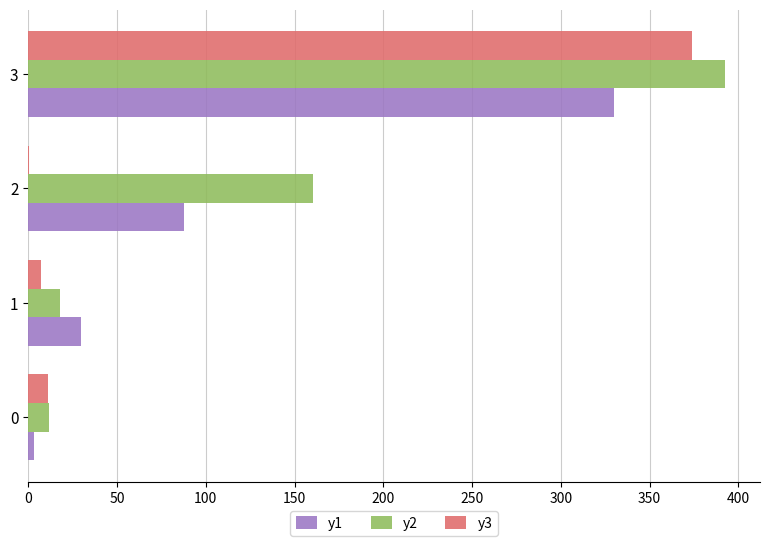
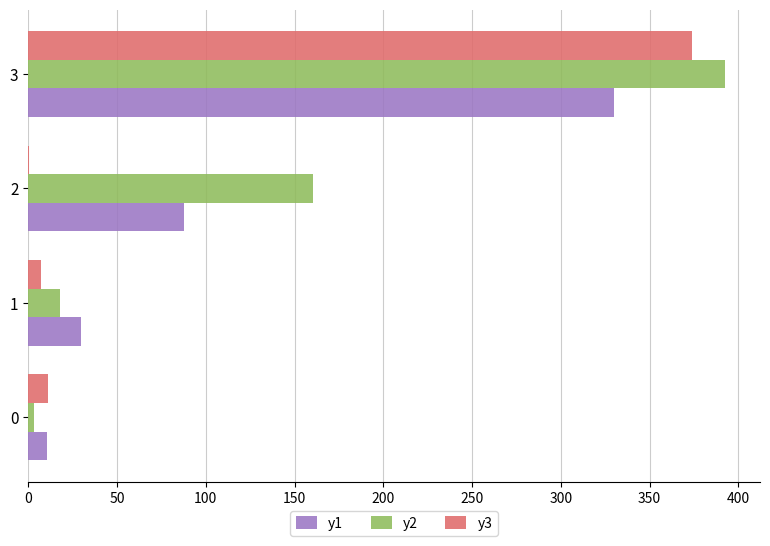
y2, 0: 12 -> 3
y1, 0: 4 -> 11
